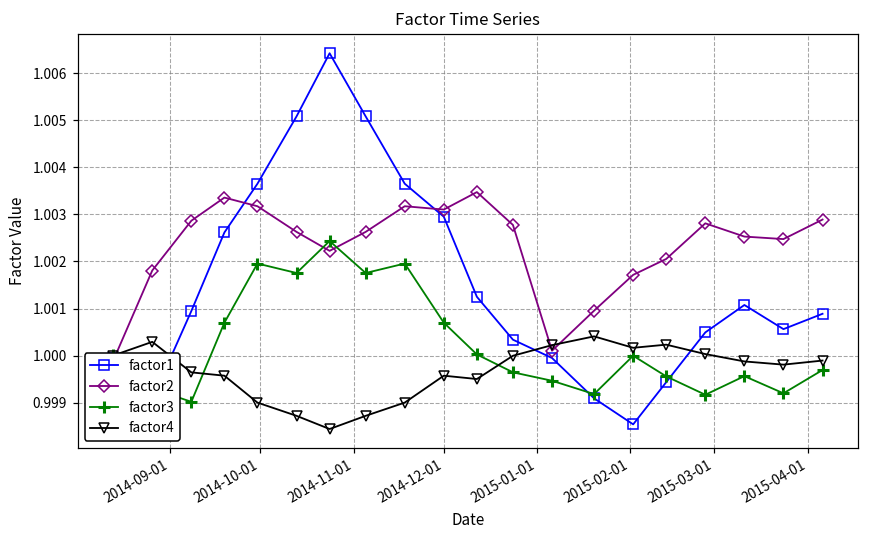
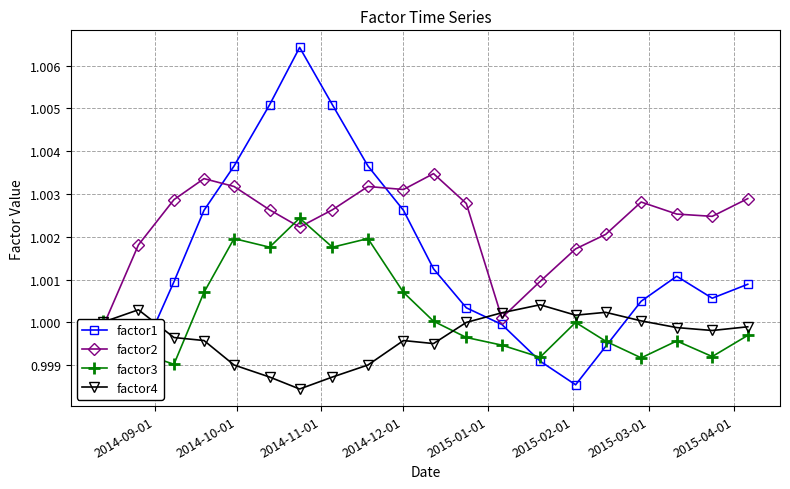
factor1, 2014-12-01: 1.0030 -> 1.0026
